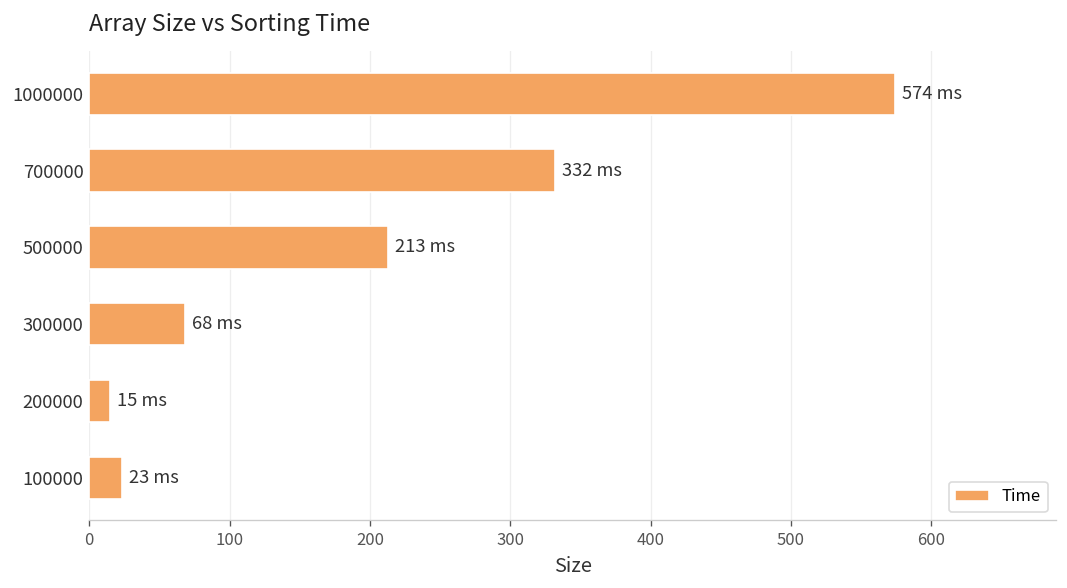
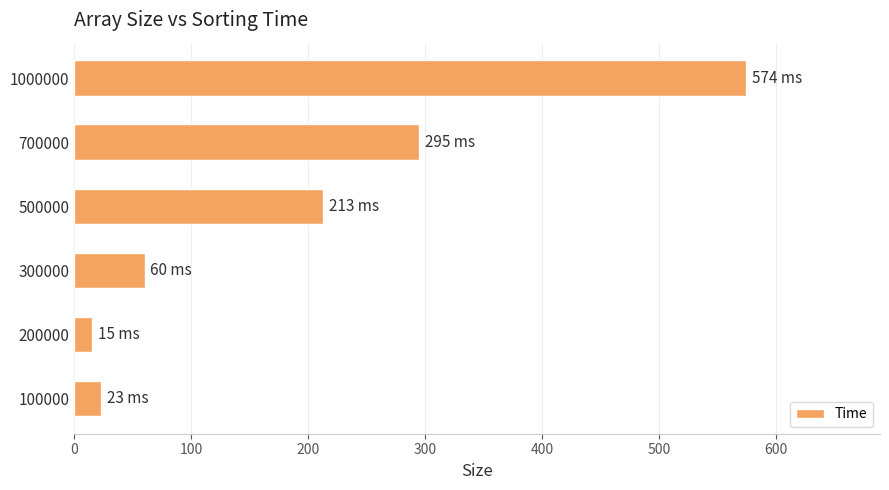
700000: 332 -> 295
300000: 68 -> 60
